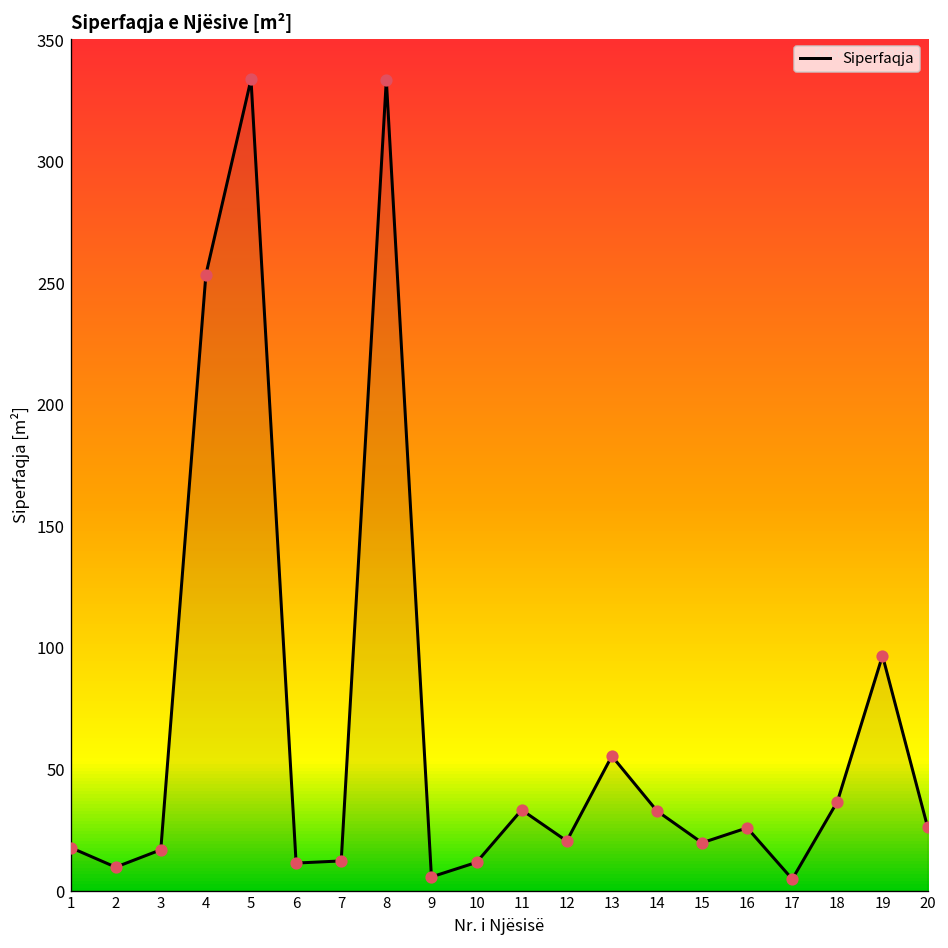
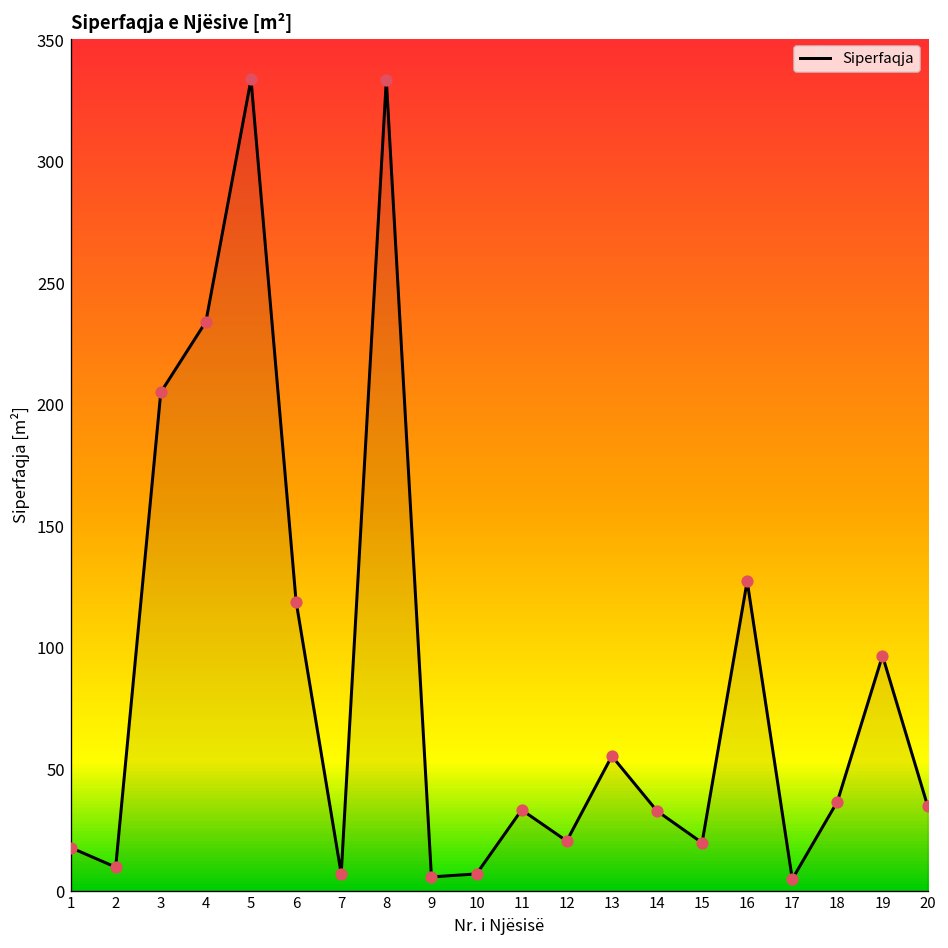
3: 17 -> 205
4: 254 -> 234
6: 12 -> 119
7: 12 -> 7
10: 12 -> 7
16: 26 -> 127
20: 26 -> 35
